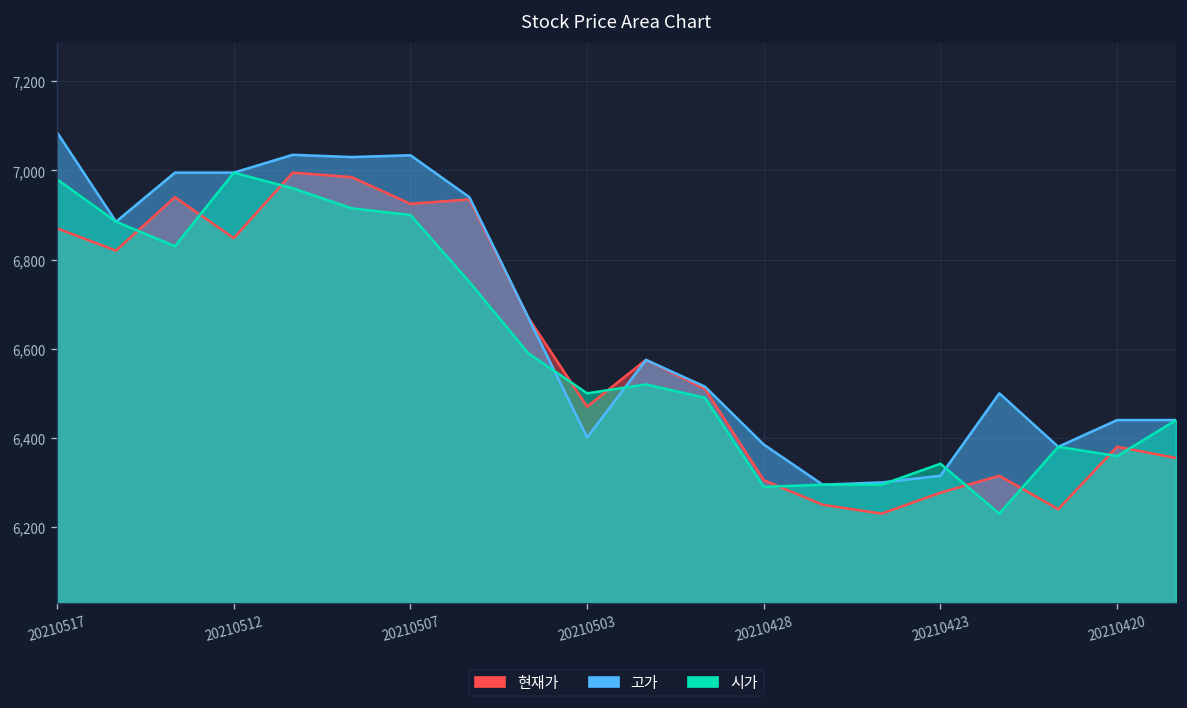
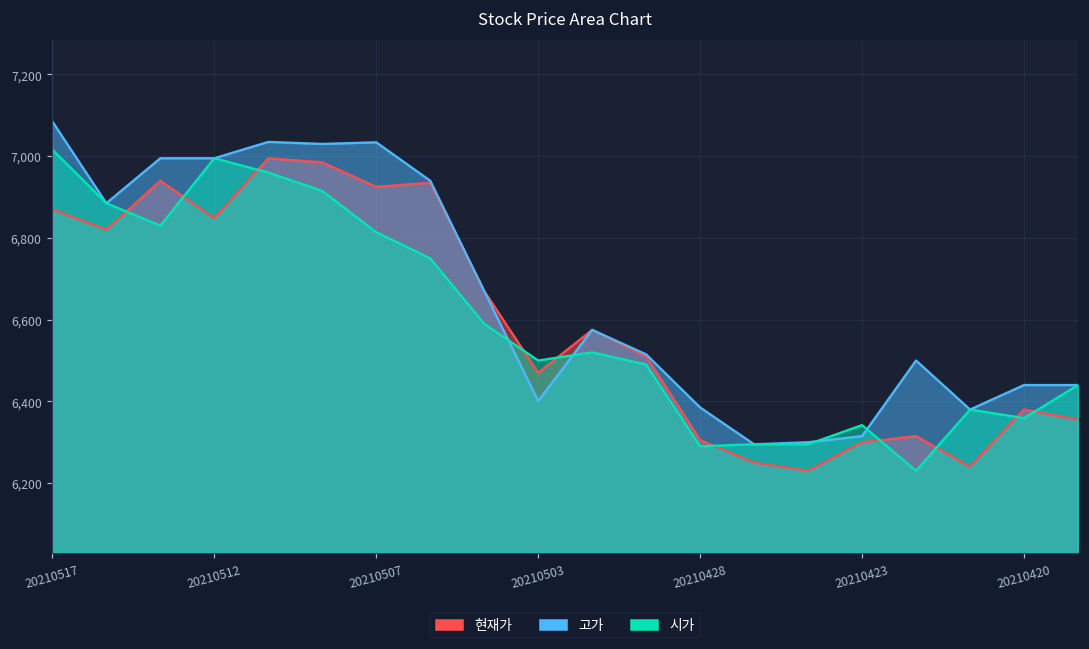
시가, 20210517: 6,980 -> 7,020
시가, 20210507: 6,900 -> 6,810
현재가, 20210423: 6,280 -> 6,300
